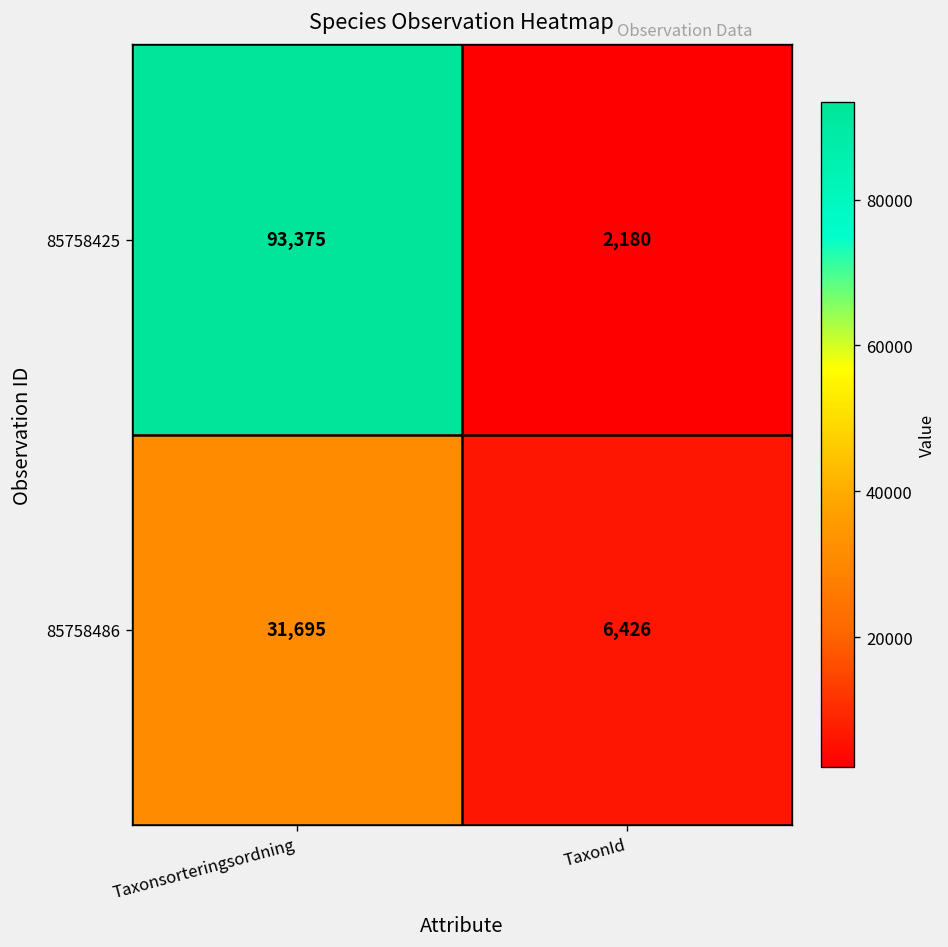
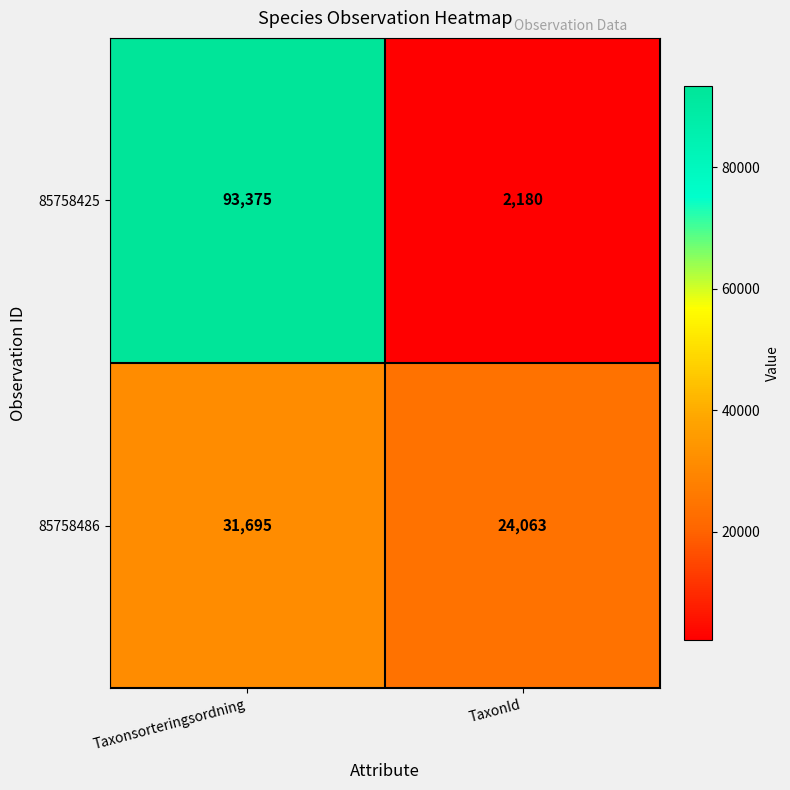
85758486, TaxonId: 6,426 -> 24,063
